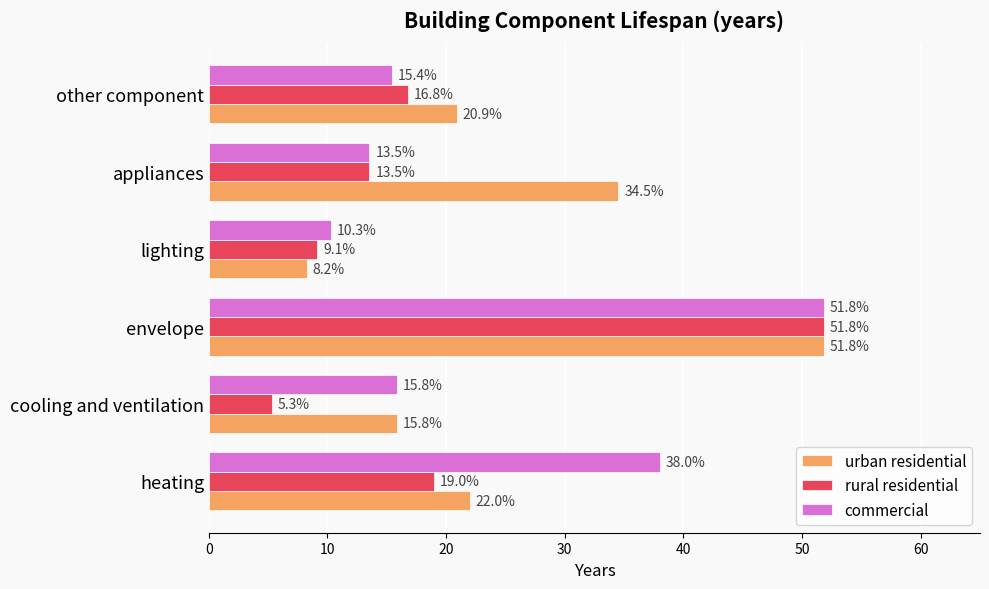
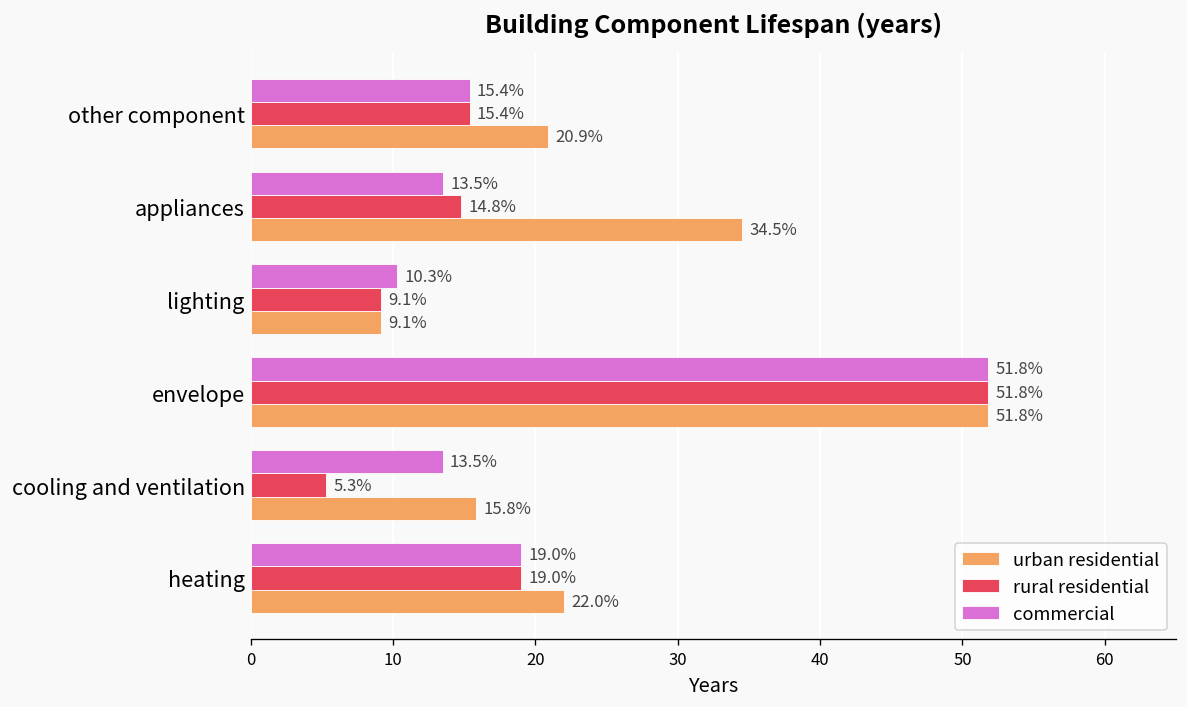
rural residential, other component: 16.8% -> 15.4%
rural residential, appliances: 13.5% -> 14.8%
urban residential, lighting: 8.2% -> 9.1%
commercial, cooling and ventilation: 15.8% -> 13.5%
commercial, heating: 38.0% -> 19.0%
